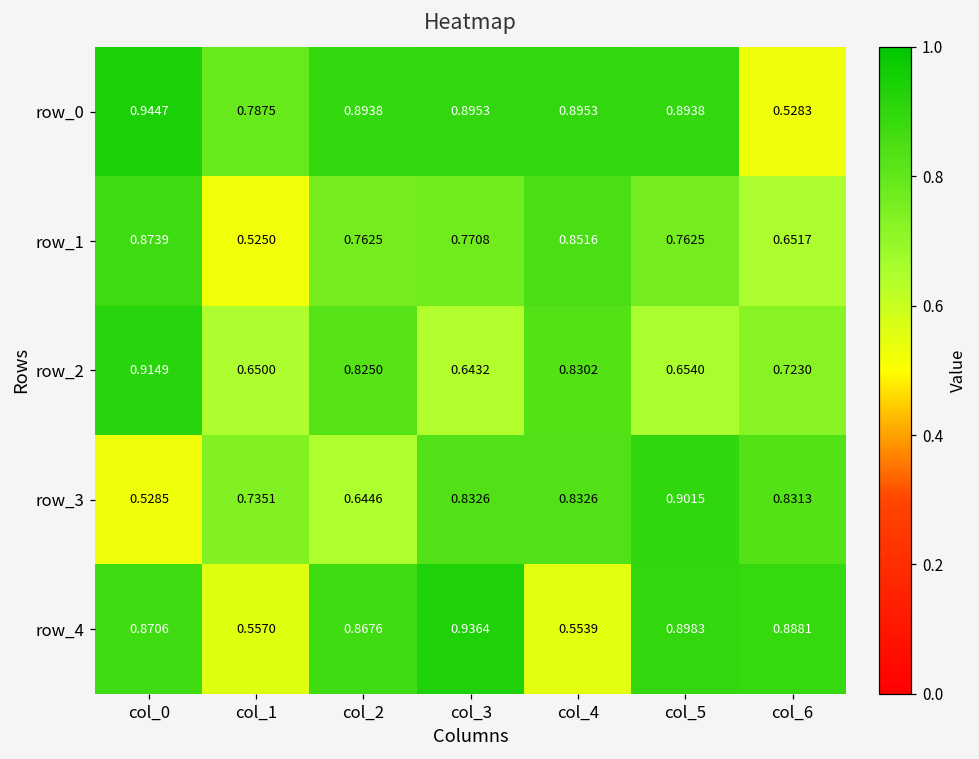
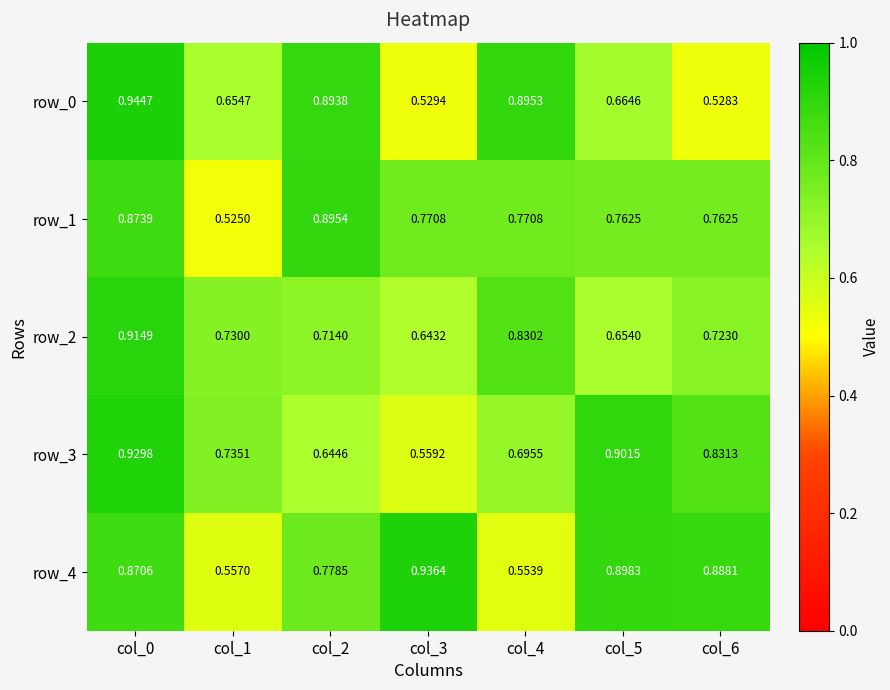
row_0, col_1: 0.7875 -> 0.6547
row_0, col_3: 0.8953 -> 0.5294
row_0, col_5: 0.8938 -> 0.6646
row_1, col_2: 0.7625 -> 0.8954
row_1, col_4: 0.8516 -> 0.7708
row_1, col_6: 0.6517 -> 0.7625
row_2, col_1: 0.6500 -> 0.7300
row_2, col_2: 0.8250 -> 0.7140
row_3, col_0: 0.5285 -> 0.9298
row_3, col_3: 0.8326 -> 0.5592
row_3, col_4: 0.8326 -> 0.6955
row_4, col_2: 0.8676 -> 0.7785
